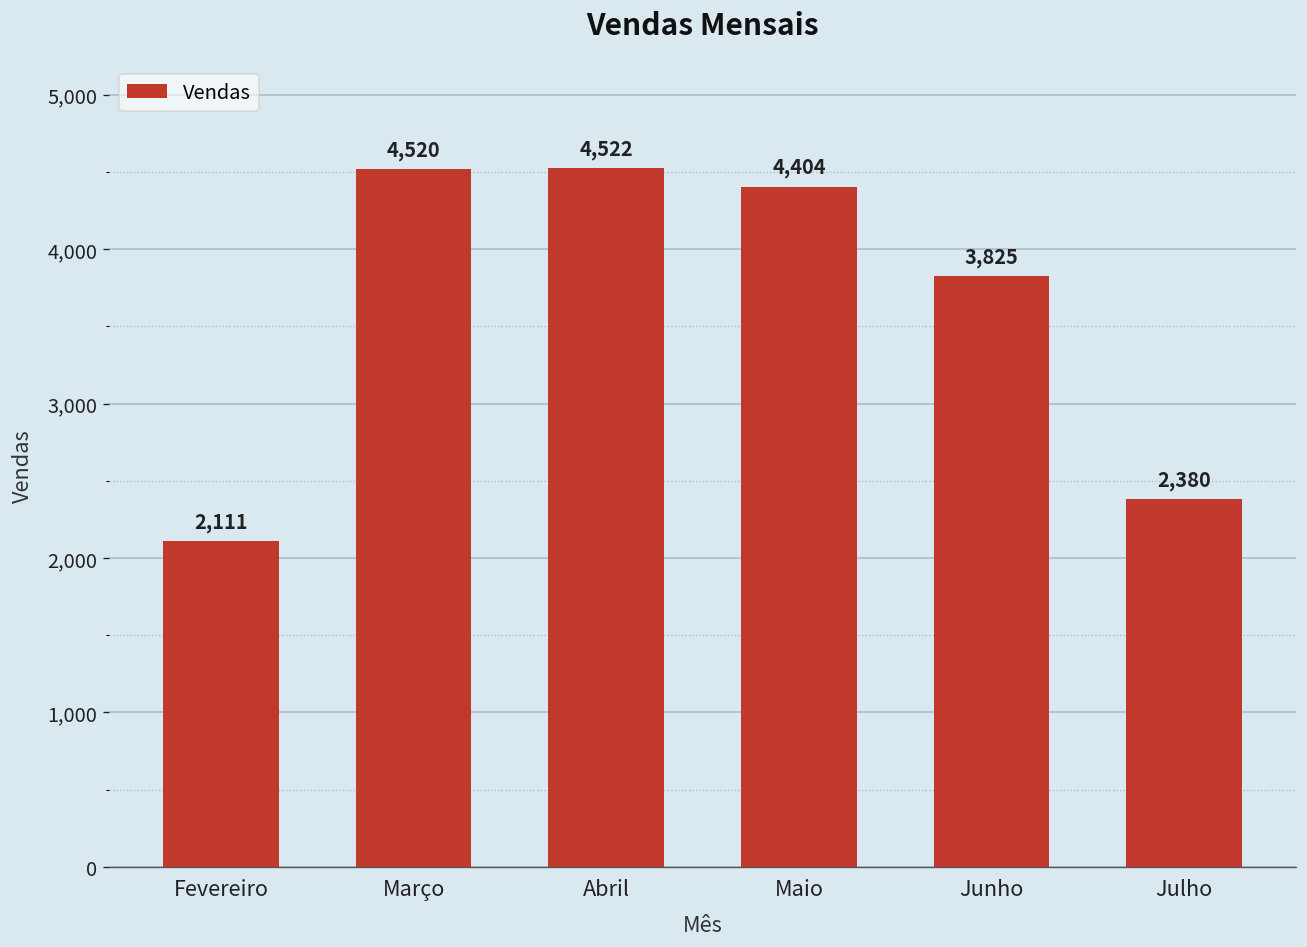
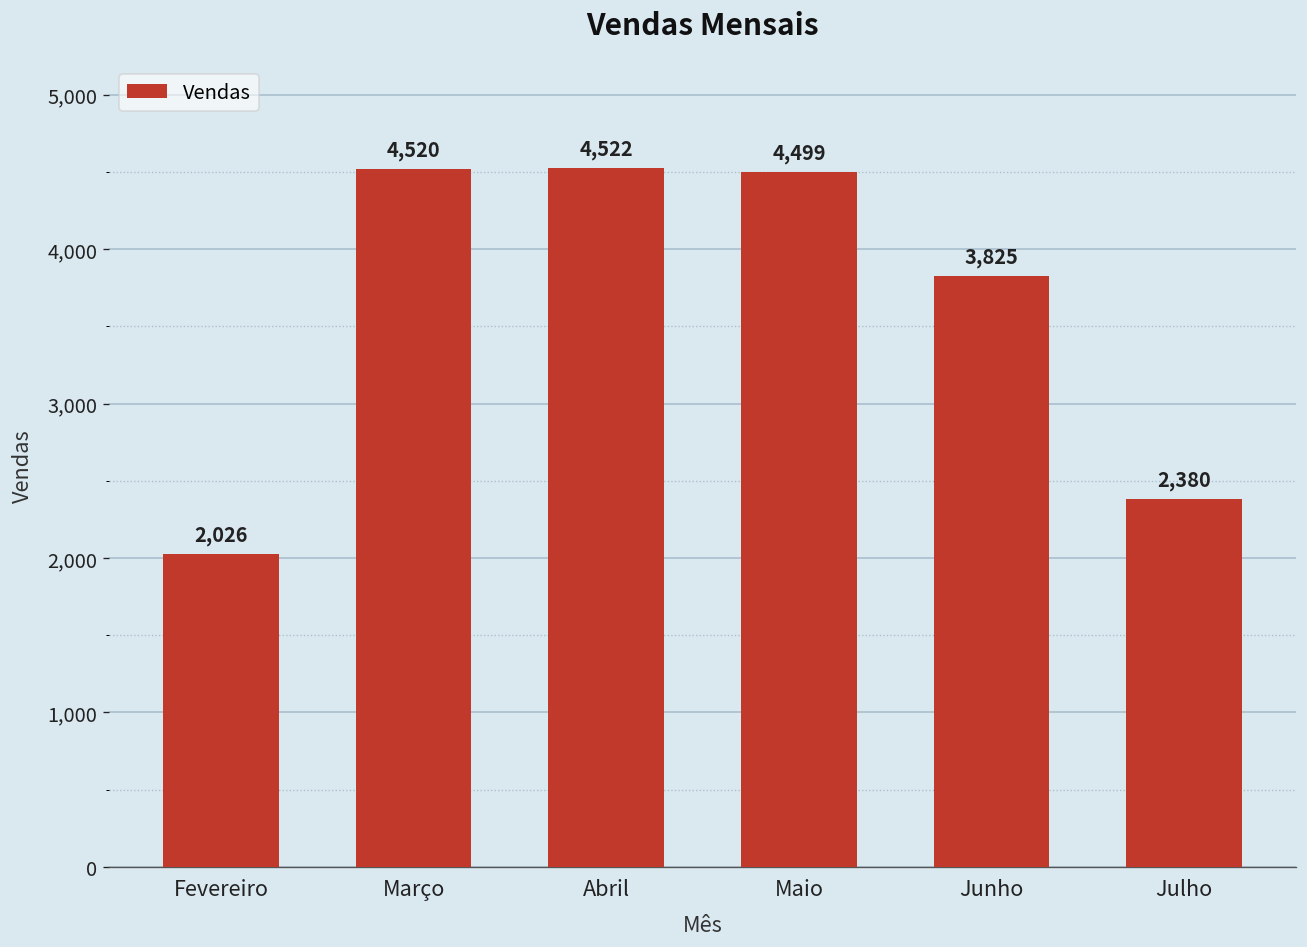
Fevereiro: 2,111 -> 2,026
Maio: 4,404 -> 4,499
